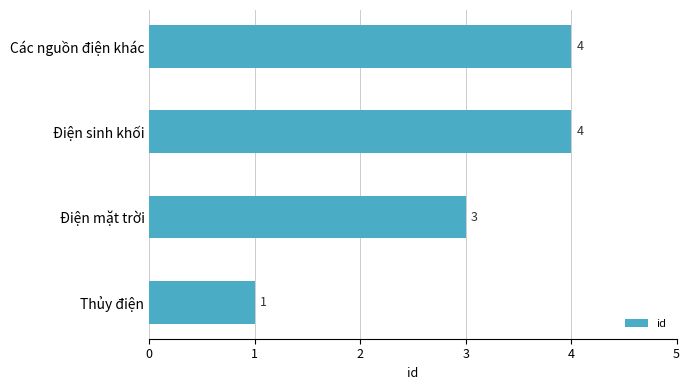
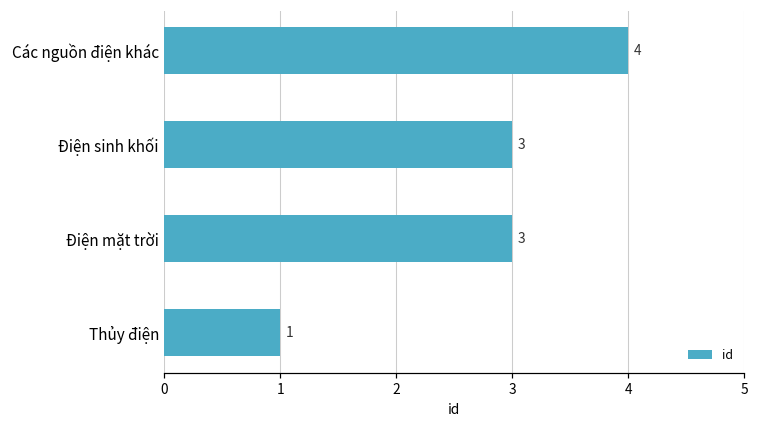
Điện sinh khối: 4 -> 3
